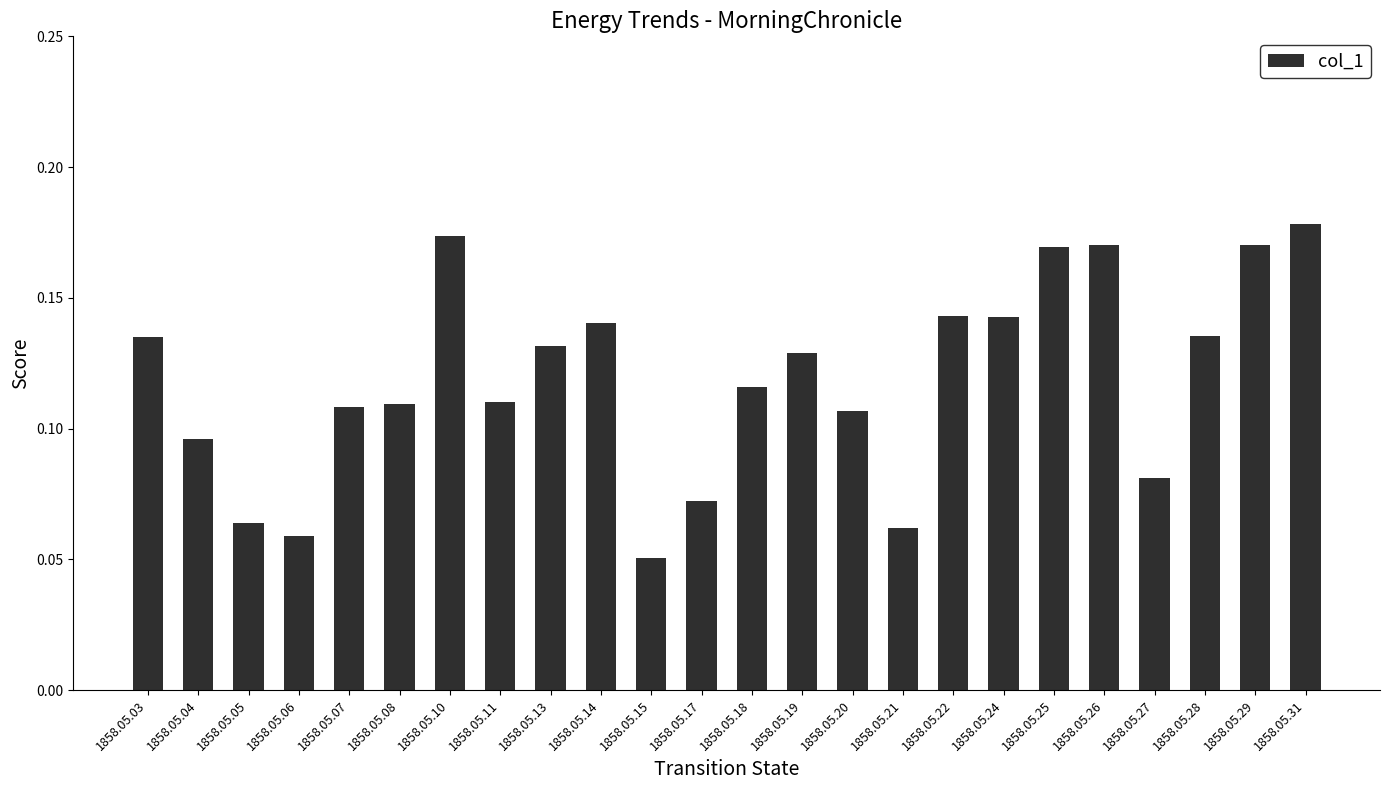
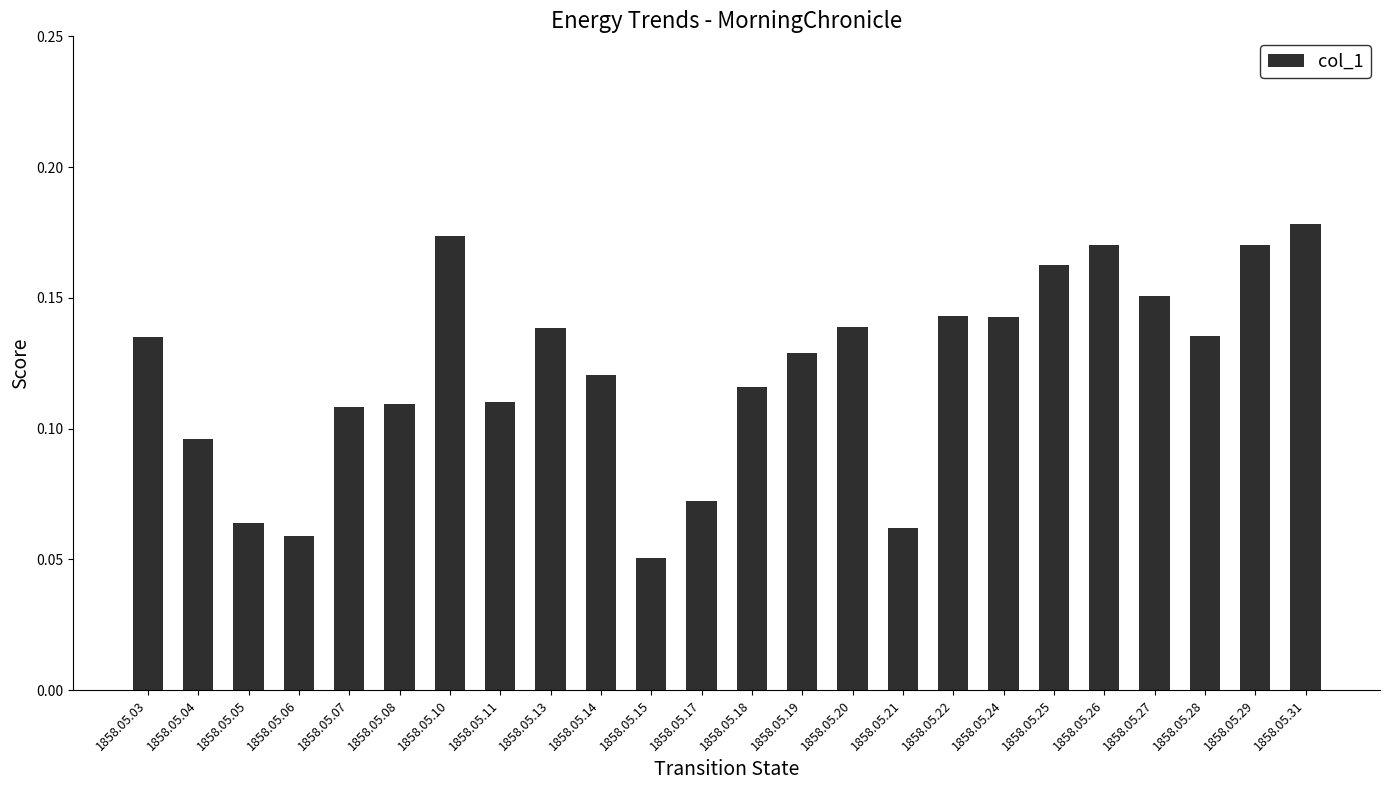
1858.05.13: 0.131 -> 0.139
1858.05.14: 0.141 -> 0.120
1858.05.20: 0.107 -> 0.139
1858.05.25: 0.169 -> 0.162
1858.05.27: 0.081 -> 0.151
